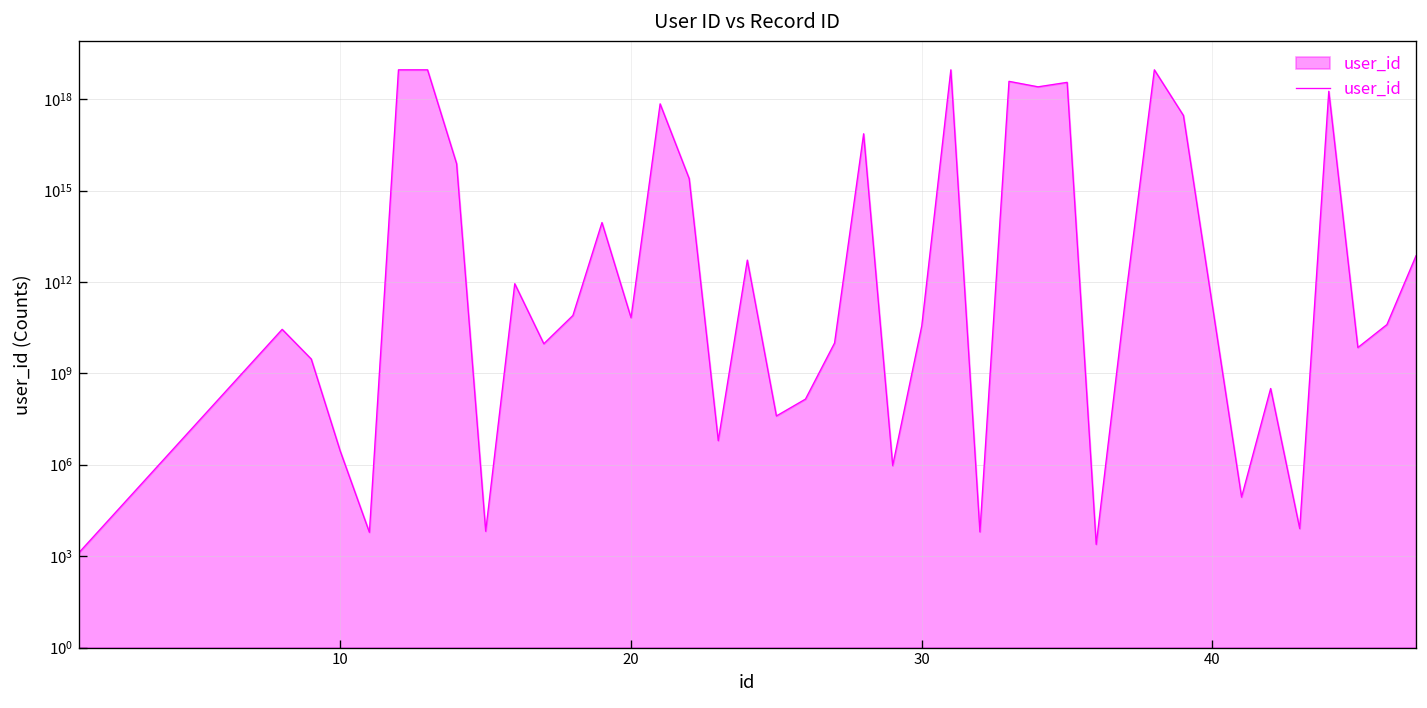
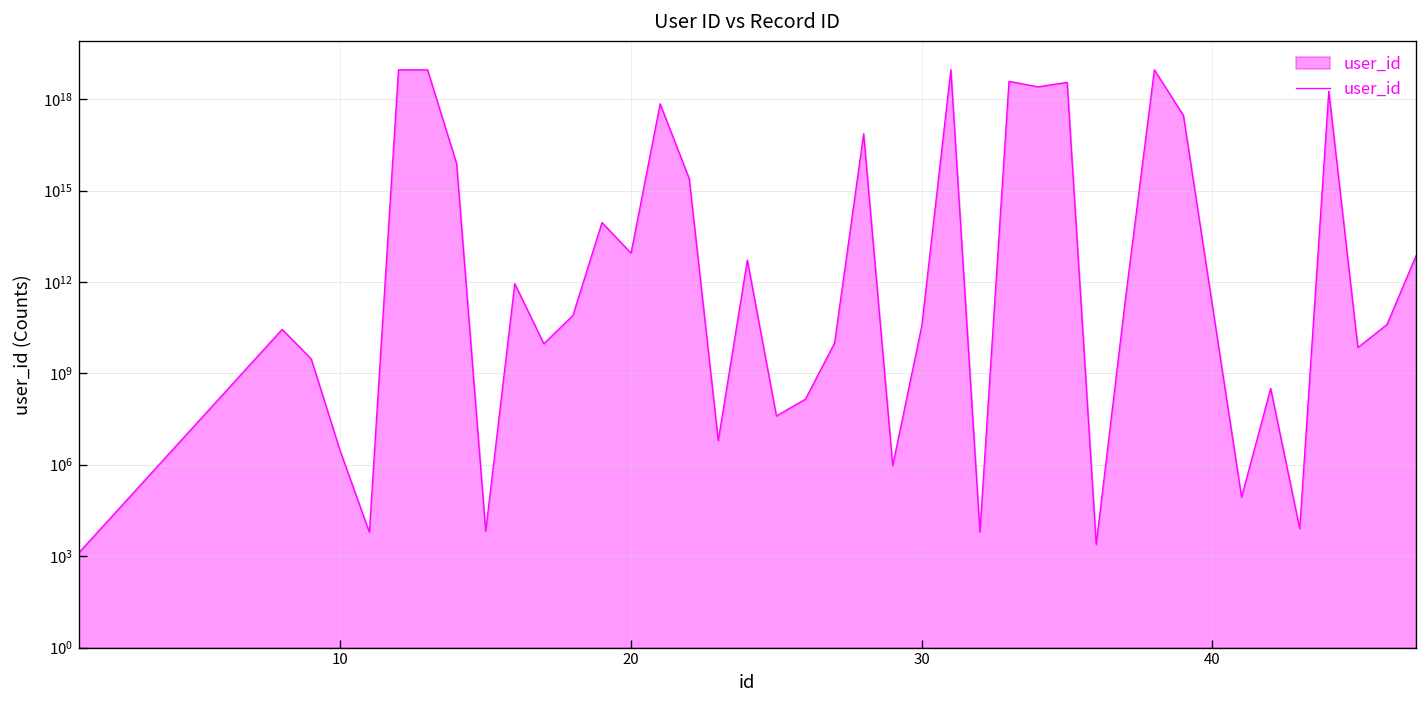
20: 70000000000 -> 9000000000000
